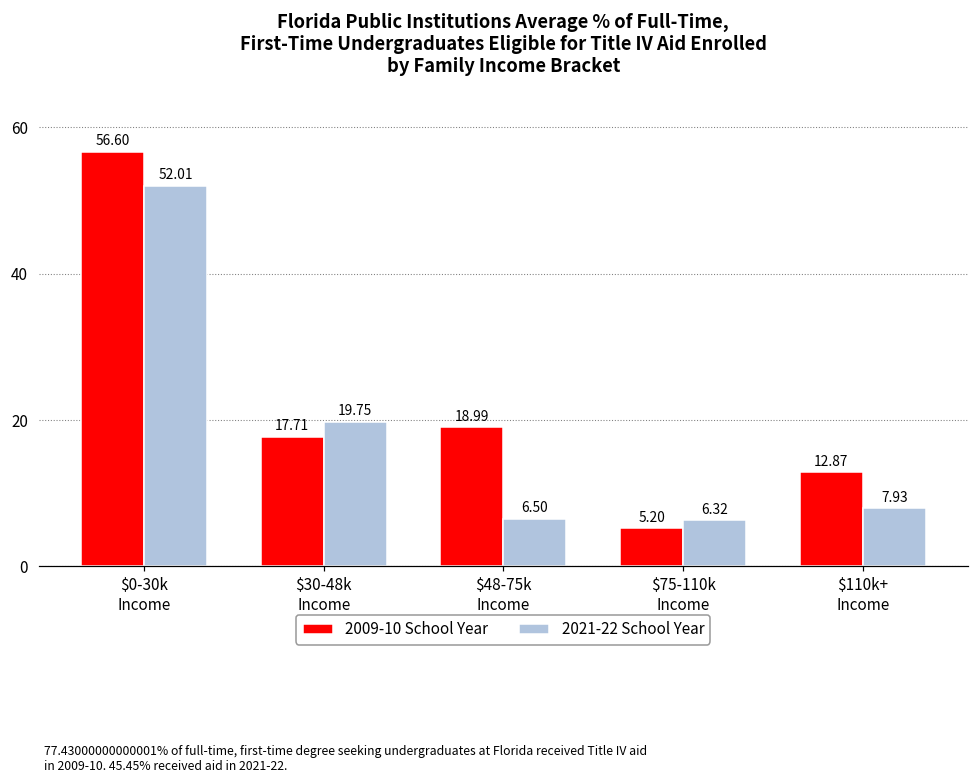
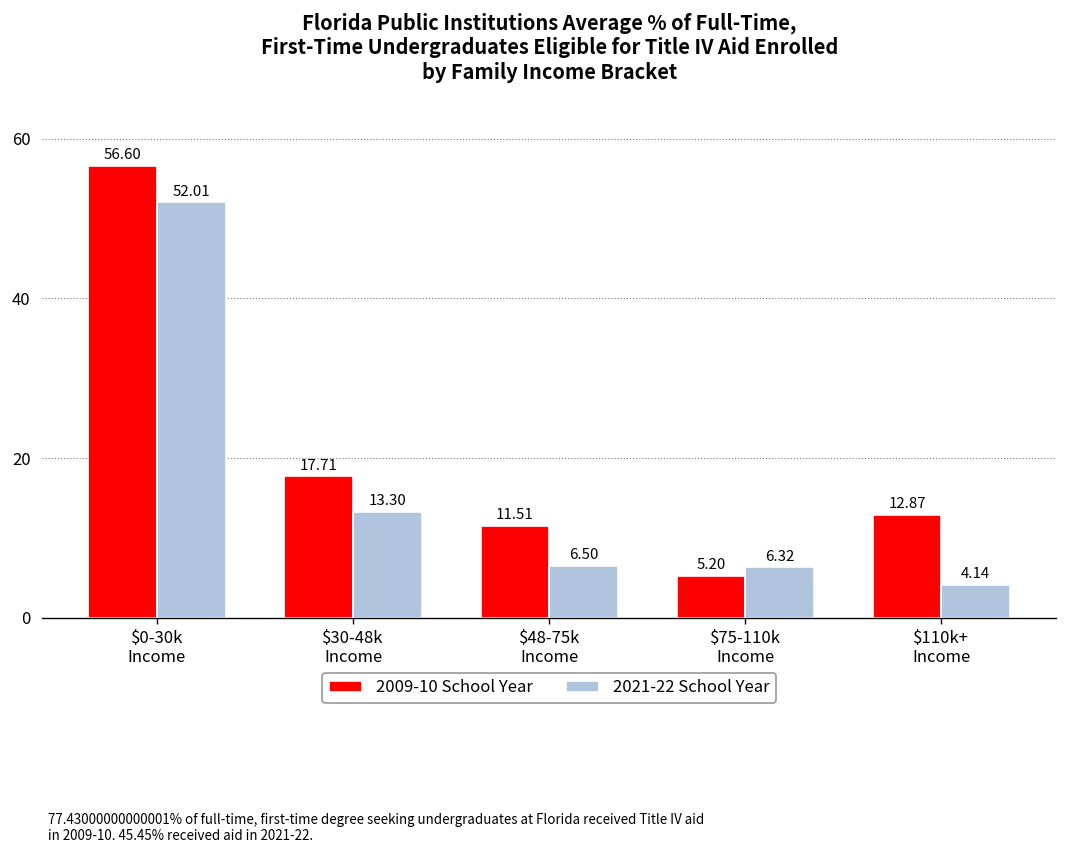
2021-22 School Year, $30-48k Income: 19.75 -> 13.30
2009-10 School Year, $48-75k Income: 18.99 -> 11.51
2021-22 School Year, $110k+ Income: 7.93 -> 4.14
